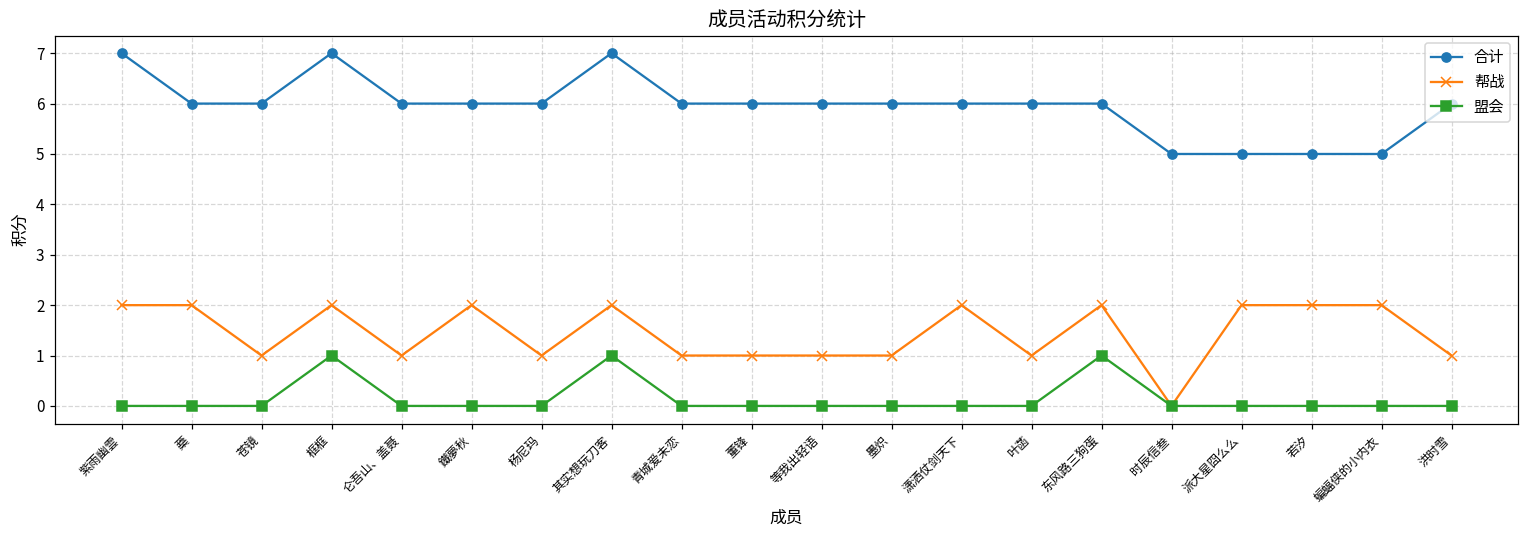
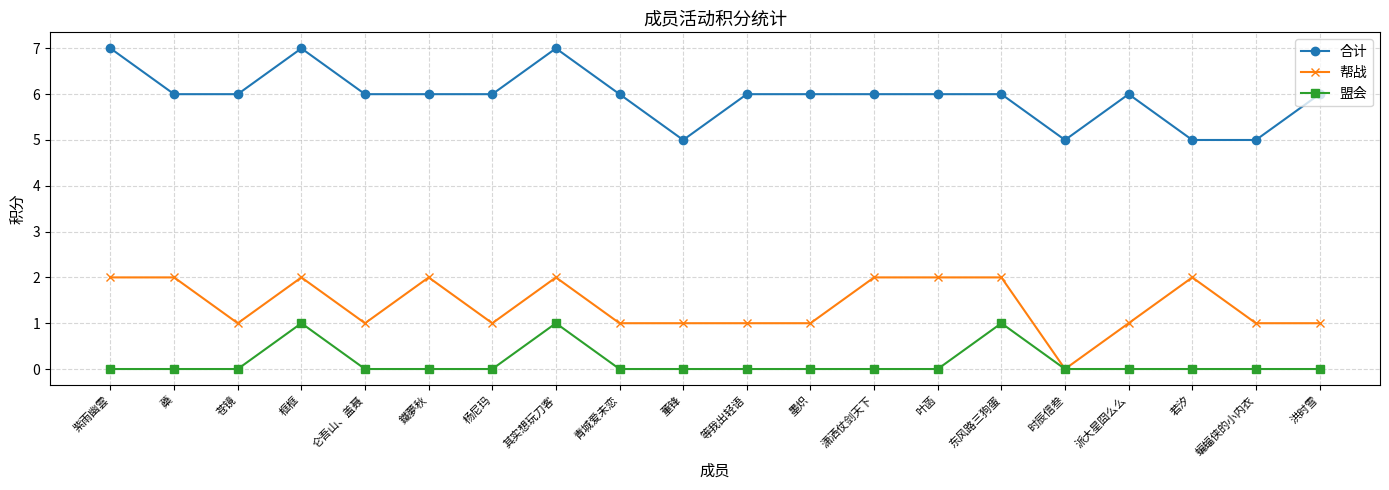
合计, 董锋: 6 -> 5
帮战, 叶菡: 1 -> 2
合计, 派大星囧么么: 5 -> 6
帮战, 派大星囧么么: 2 -> 1
帮战, 蝙蝠侠的小内衣: 2 -> 1
